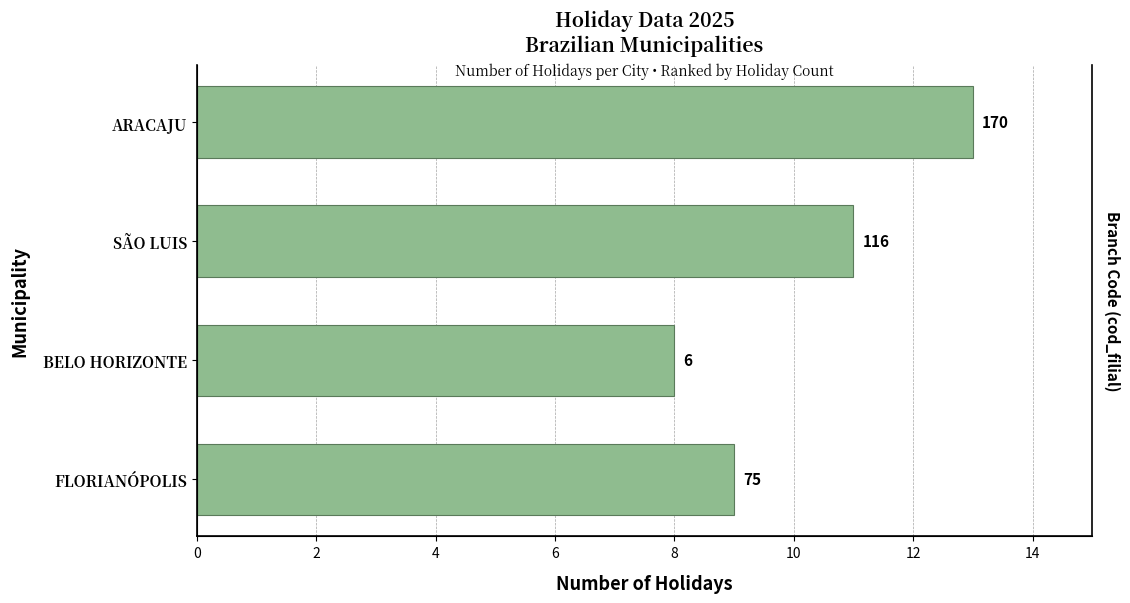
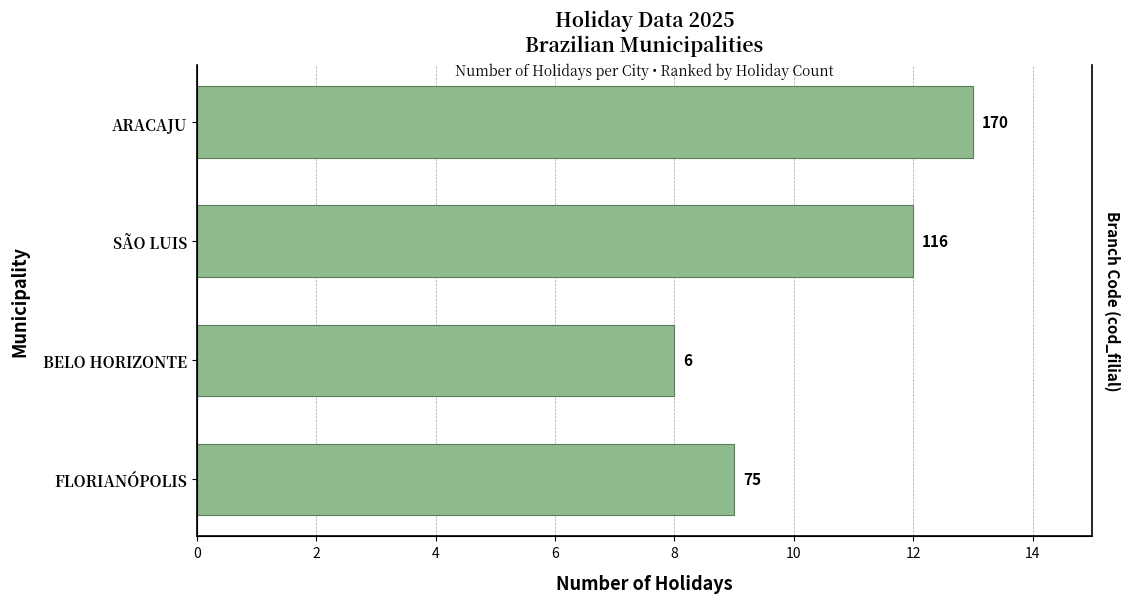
SÃO LUIS: 11 -> 12
